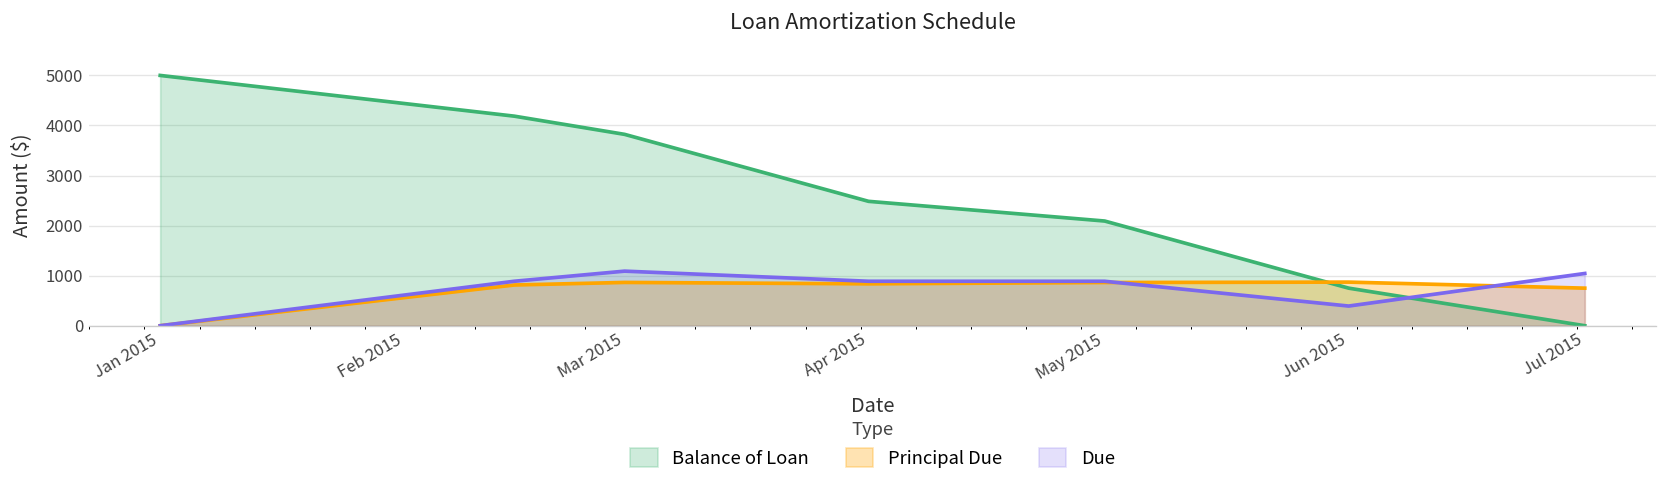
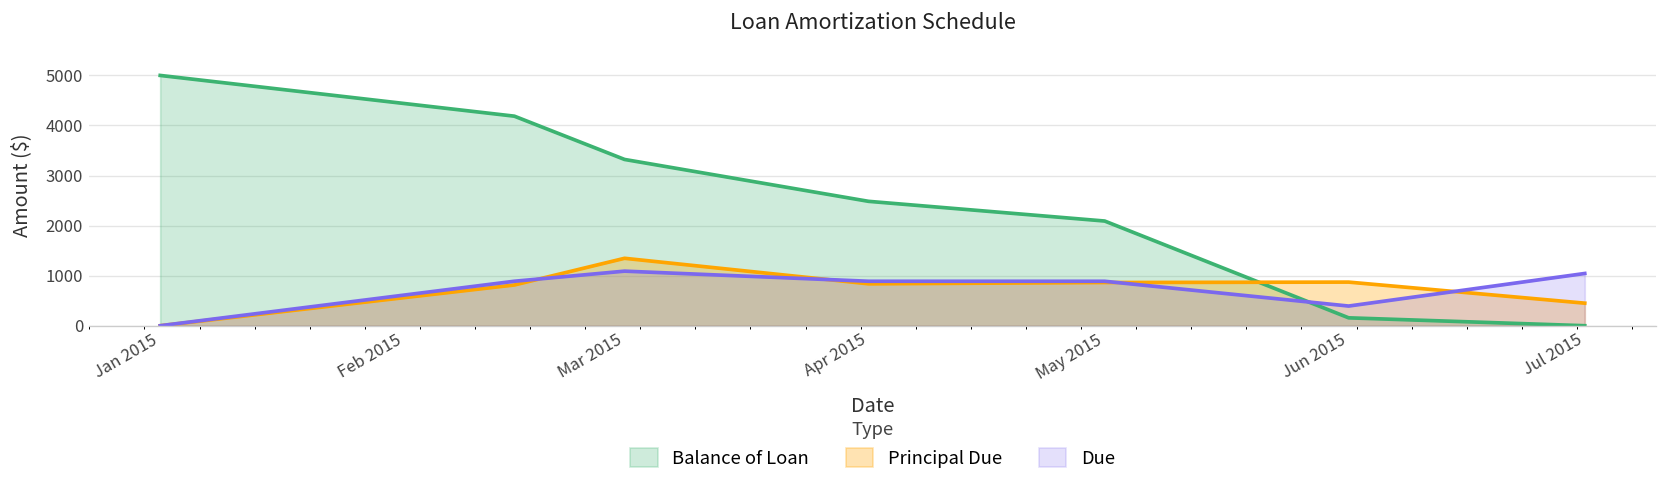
Balance of Loan, Mar 2015: 3800 -> 3300
Principal Due, Mar 2015: 900 -> 1300
Balance of Loan, Jun 2015: 800 -> 200
Principal Due, Jul 2015: 800 -> 500
